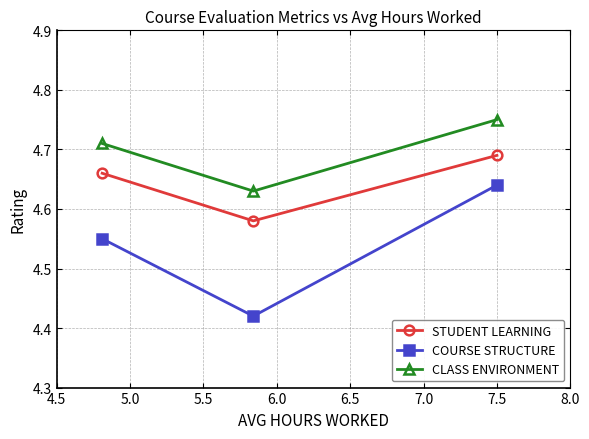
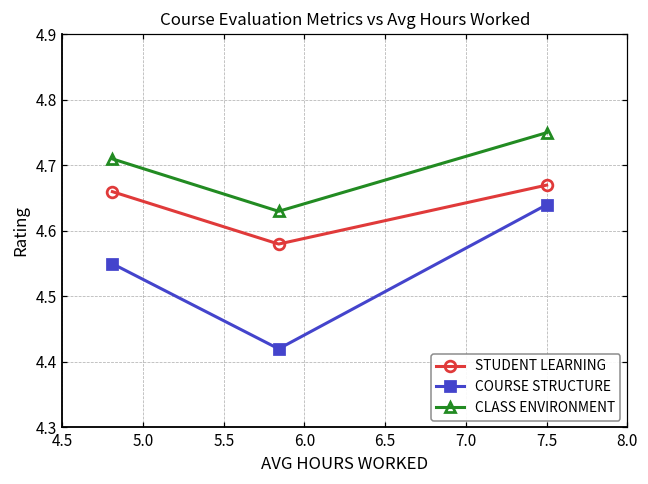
STUDENT LEARNING, 7.5: 4.69 -> 4.67
